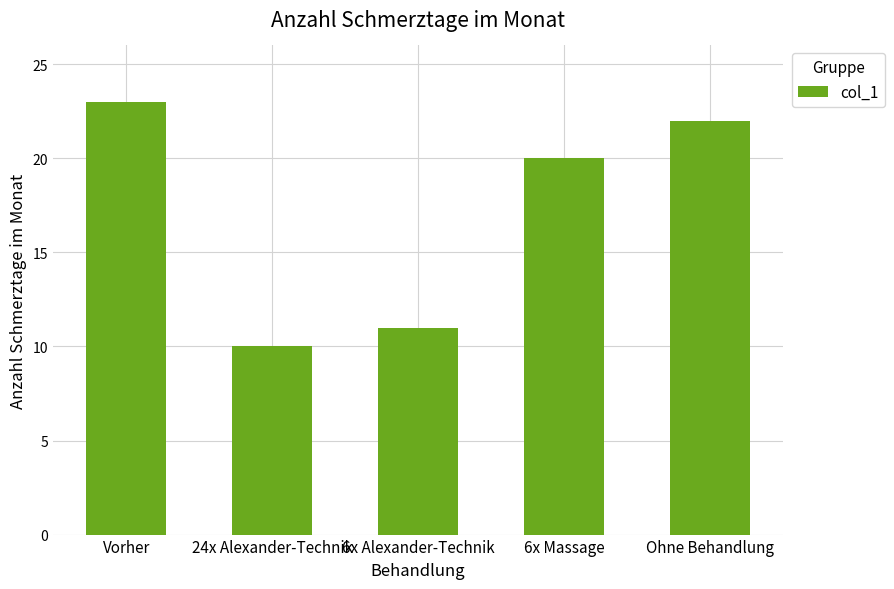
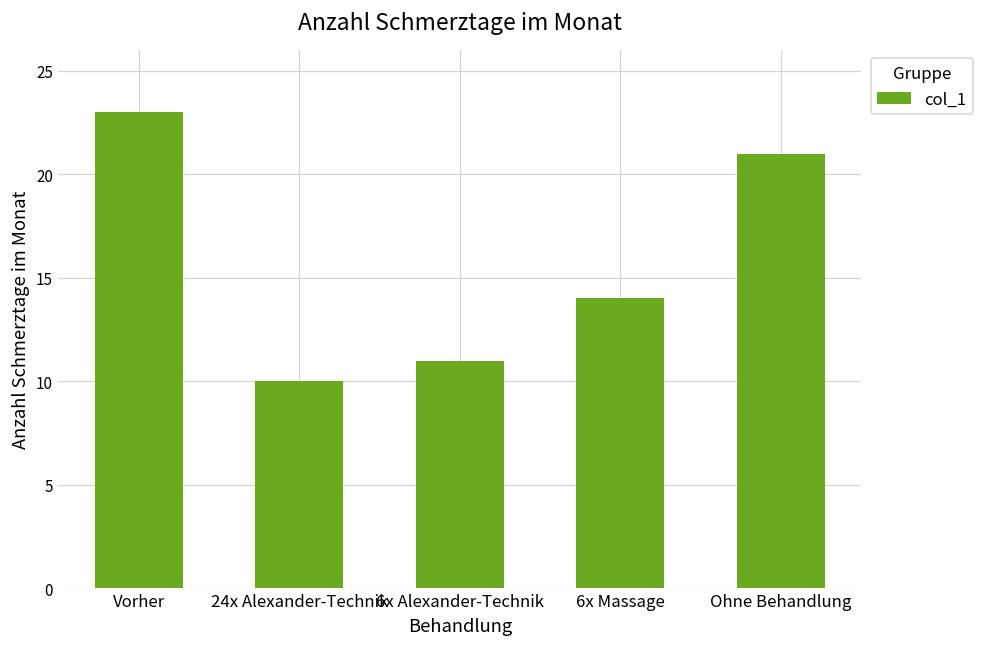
6x Massage: 20 -> 14
Ohne Behandlung: 22 -> 21
